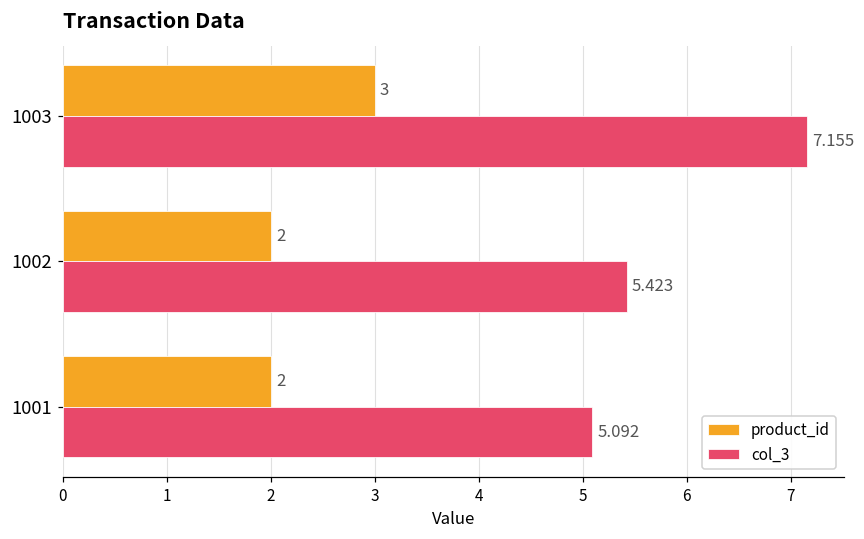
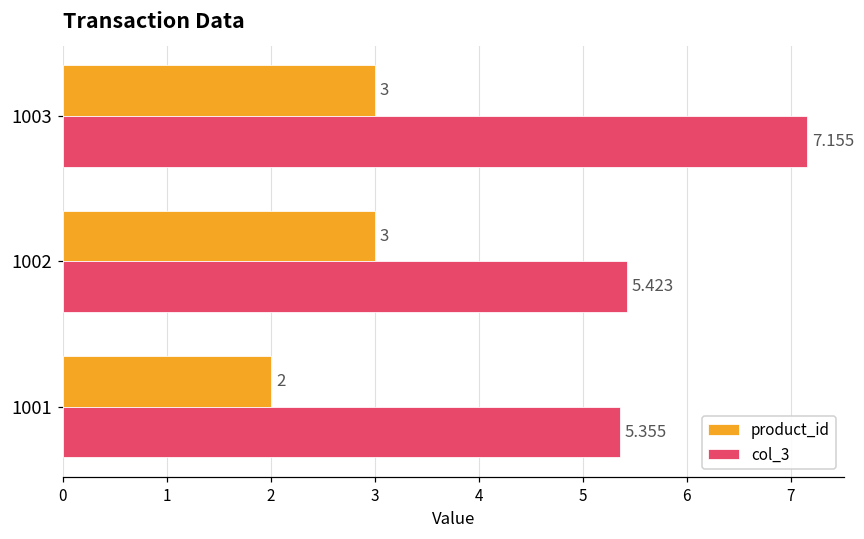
product_id, 1002: 2 -> 3
col_3, 1001: 5.092 -> 5.355
